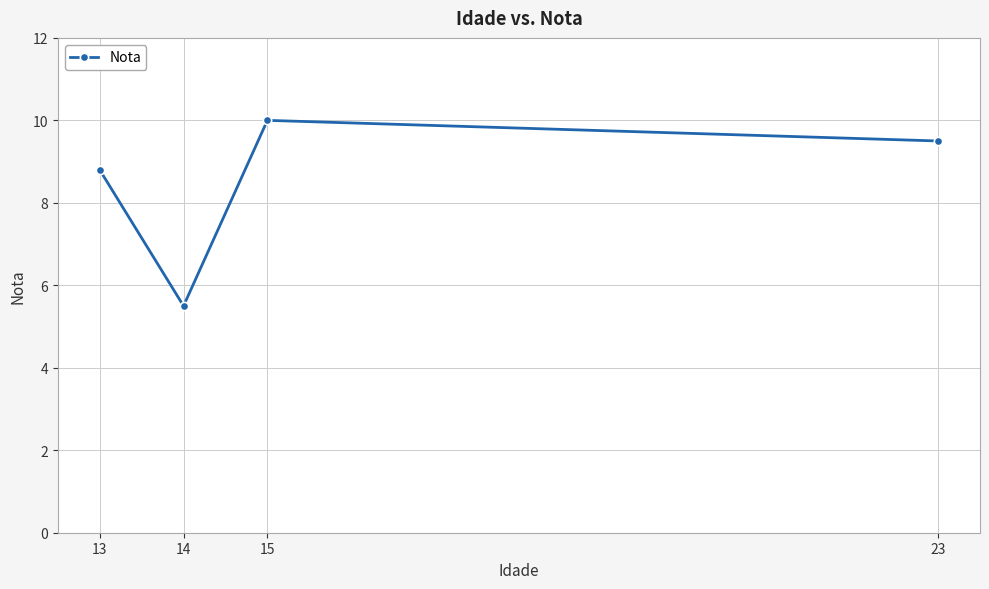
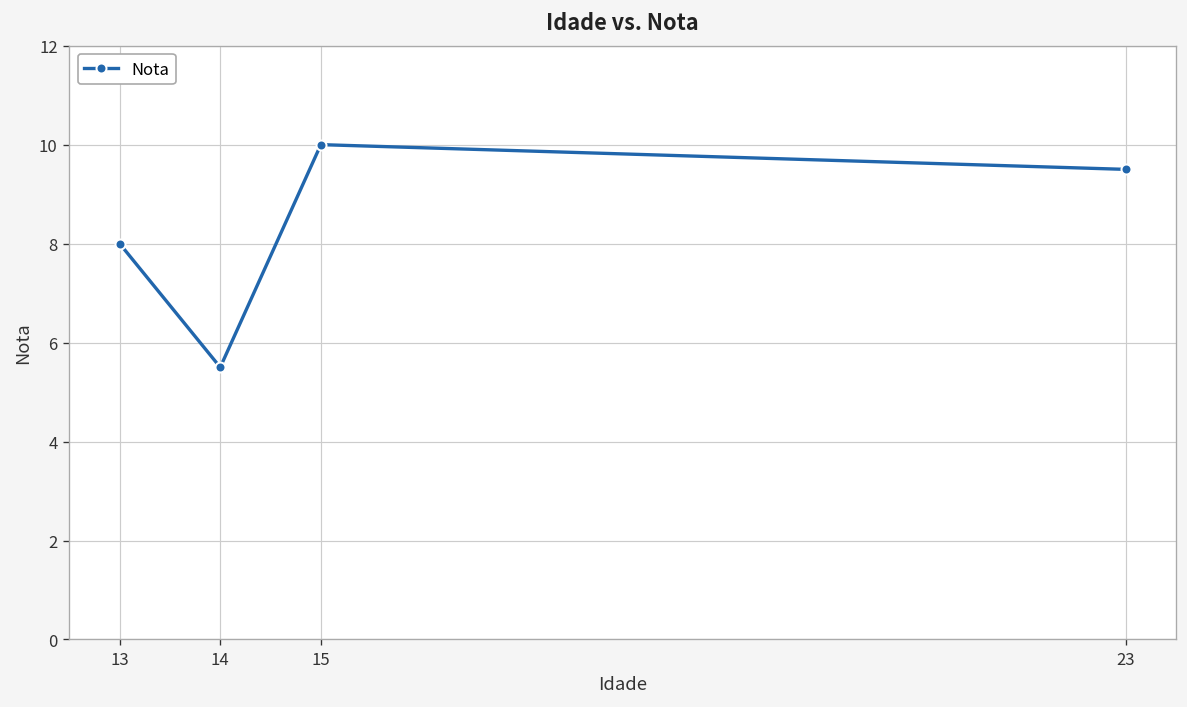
13: 8.8 -> 8.0
